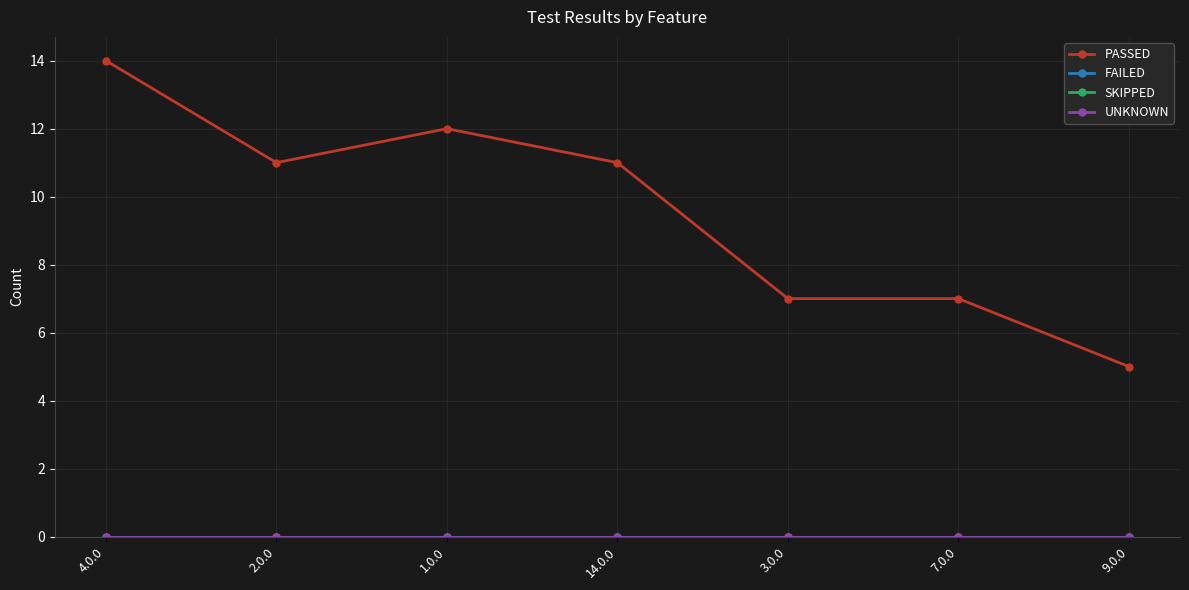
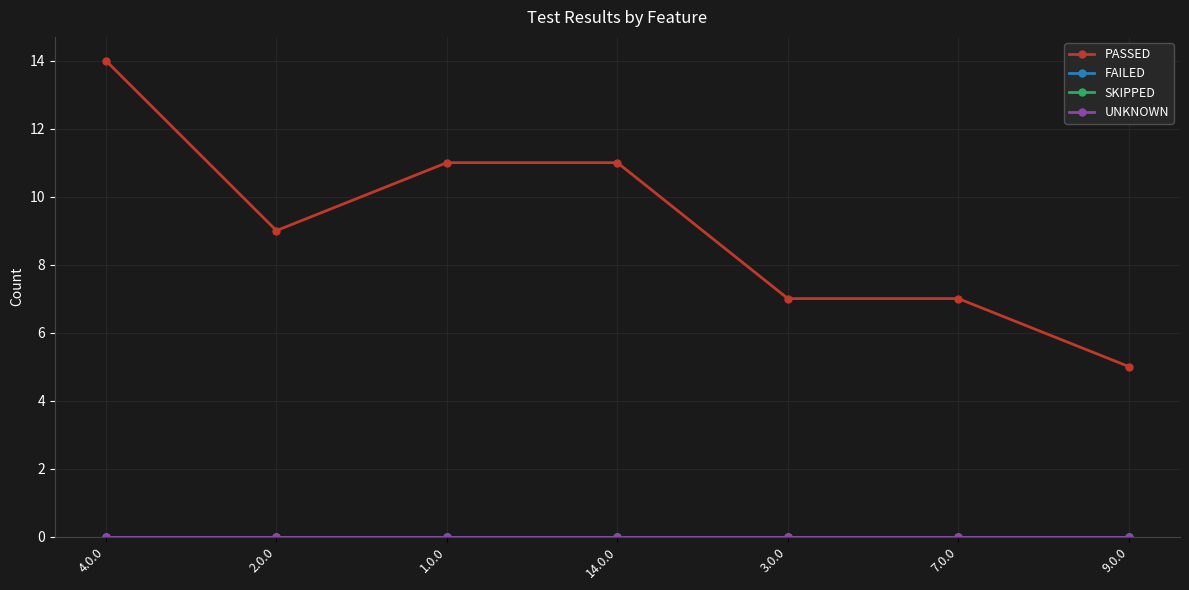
PASSED, 2.0.0: 11 -> 9
PASSED, 1.0.0: 12 -> 11
